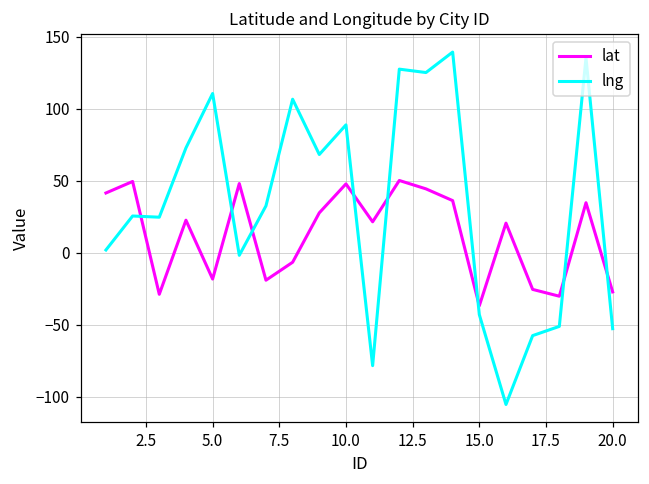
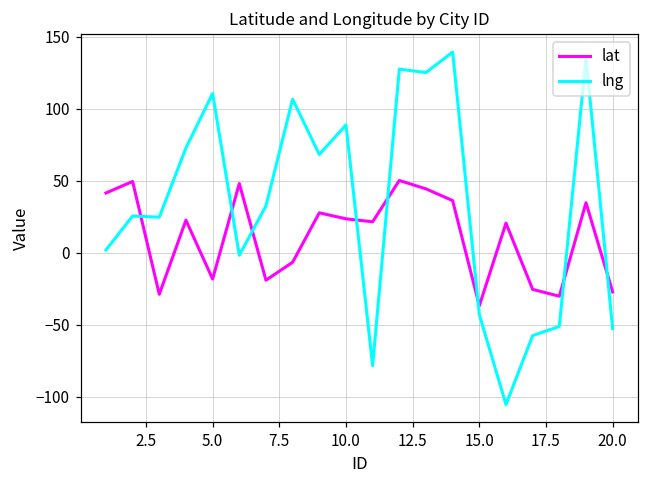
lat, 10.0: 48 -> 24
